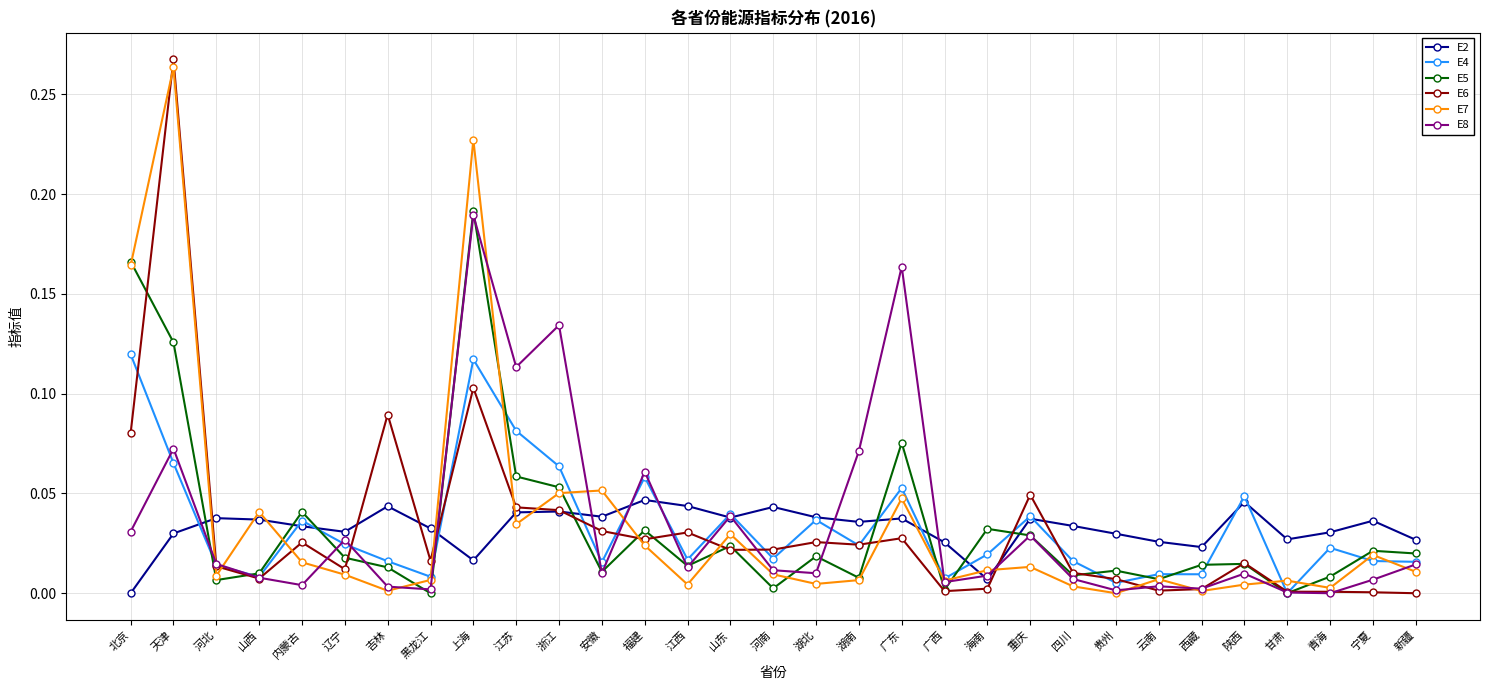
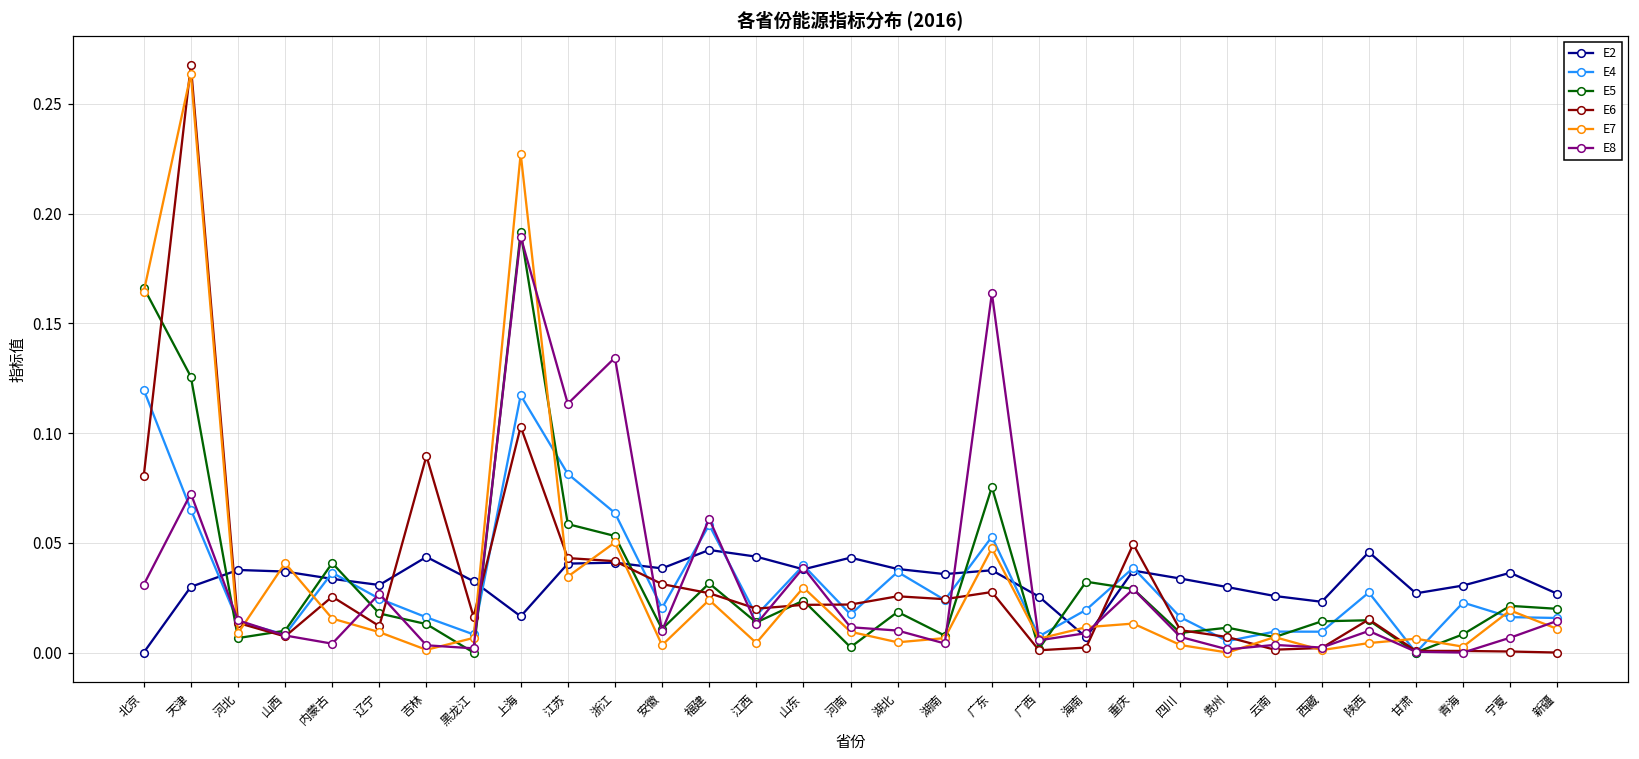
E4, 安徽: 0.016 -> 0.020
E7, 安徽: 0.052 -> 0.003
E6, 江西: 0.030 -> 0.020
E8, 湖南: 0.071 -> 0.004
E4, 陕西: 0.049 -> 0.027
